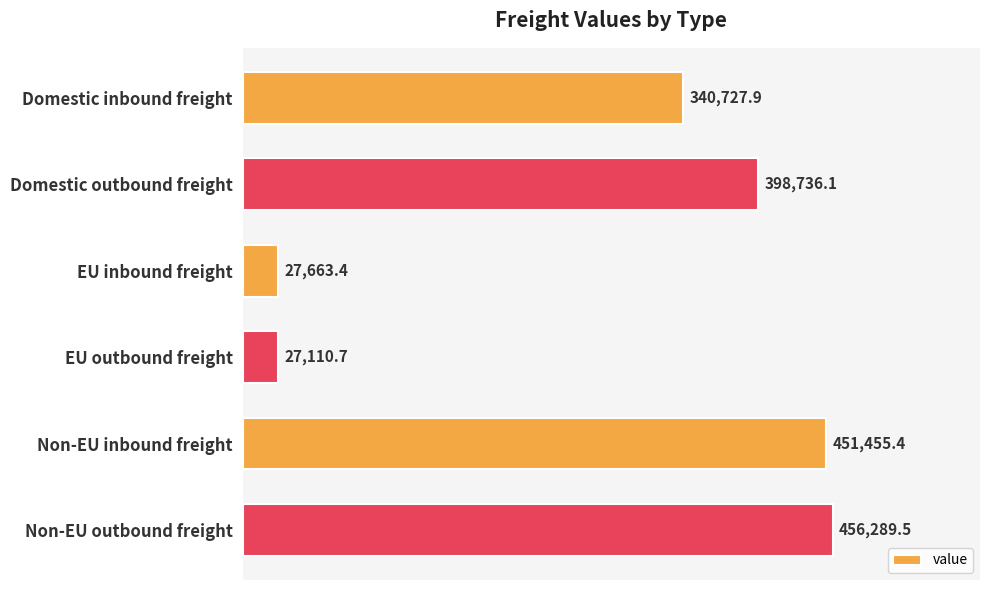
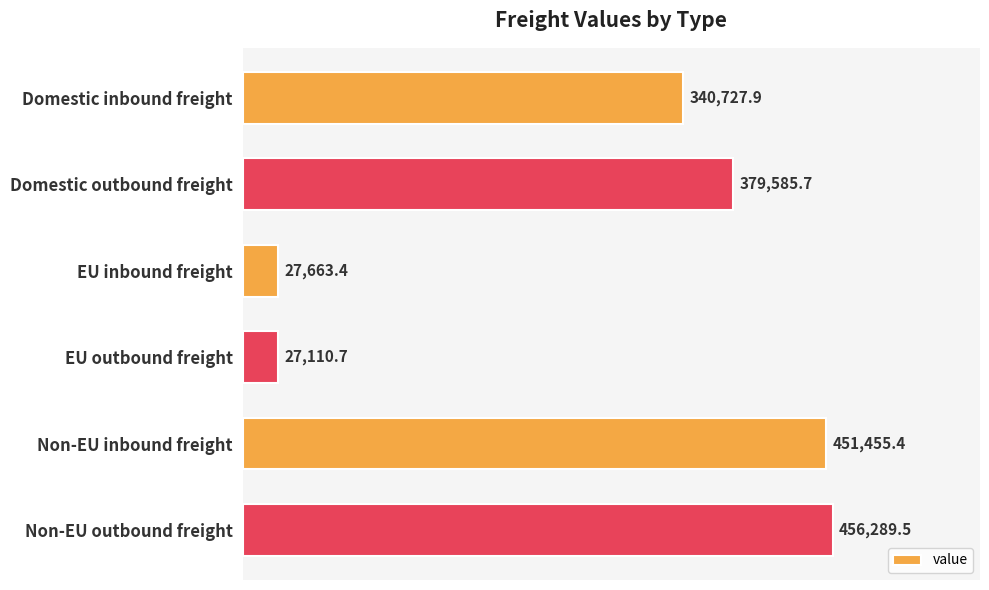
Domestic outbound freight: 398,736.1 -> 379,585.7
